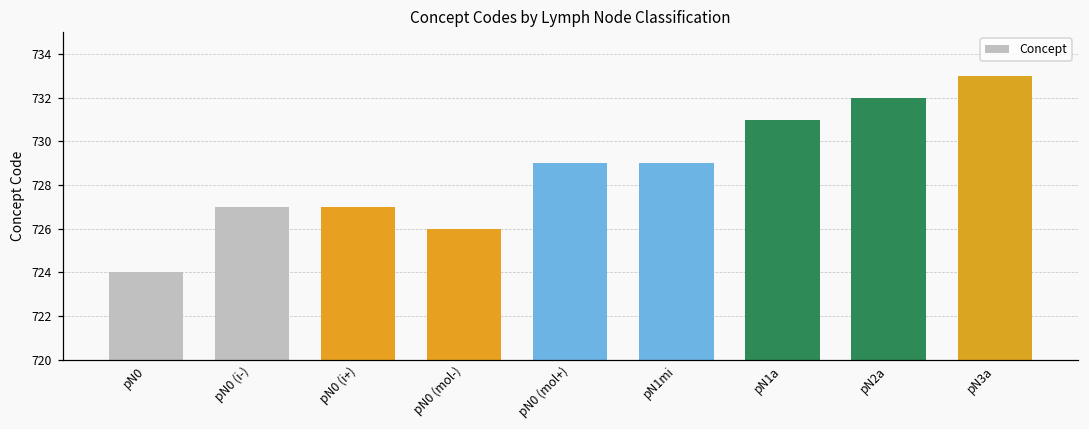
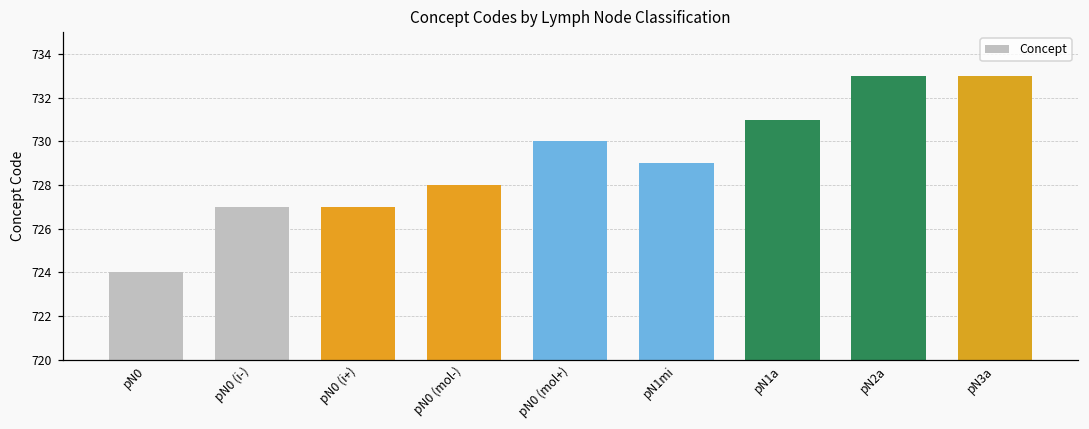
pN0 (mol-): 726 -> 728
pN0 (mol+): 729 -> 730
pN2a: 732 -> 733
